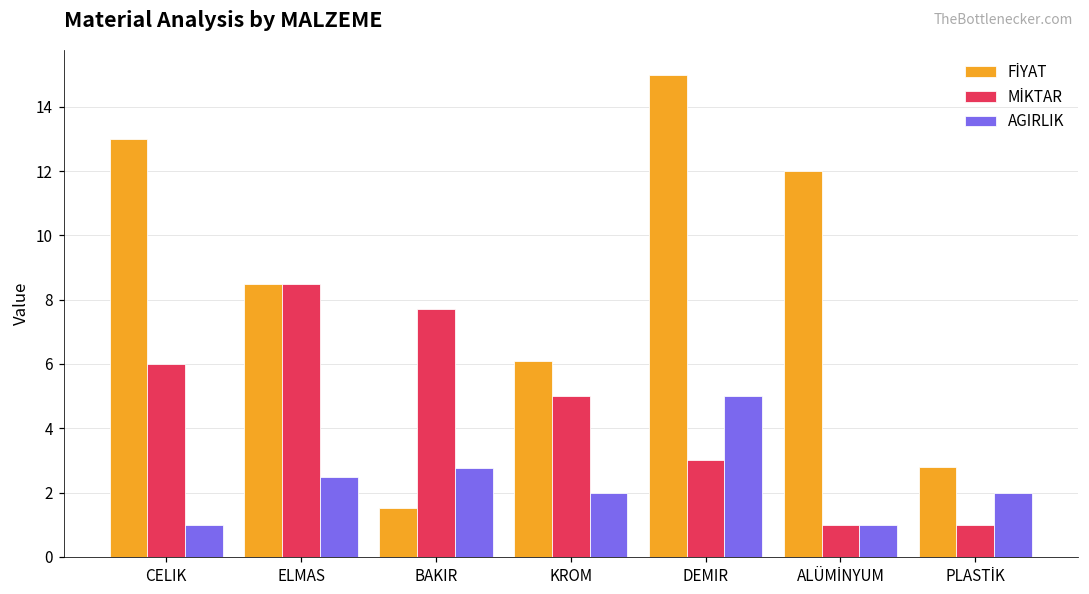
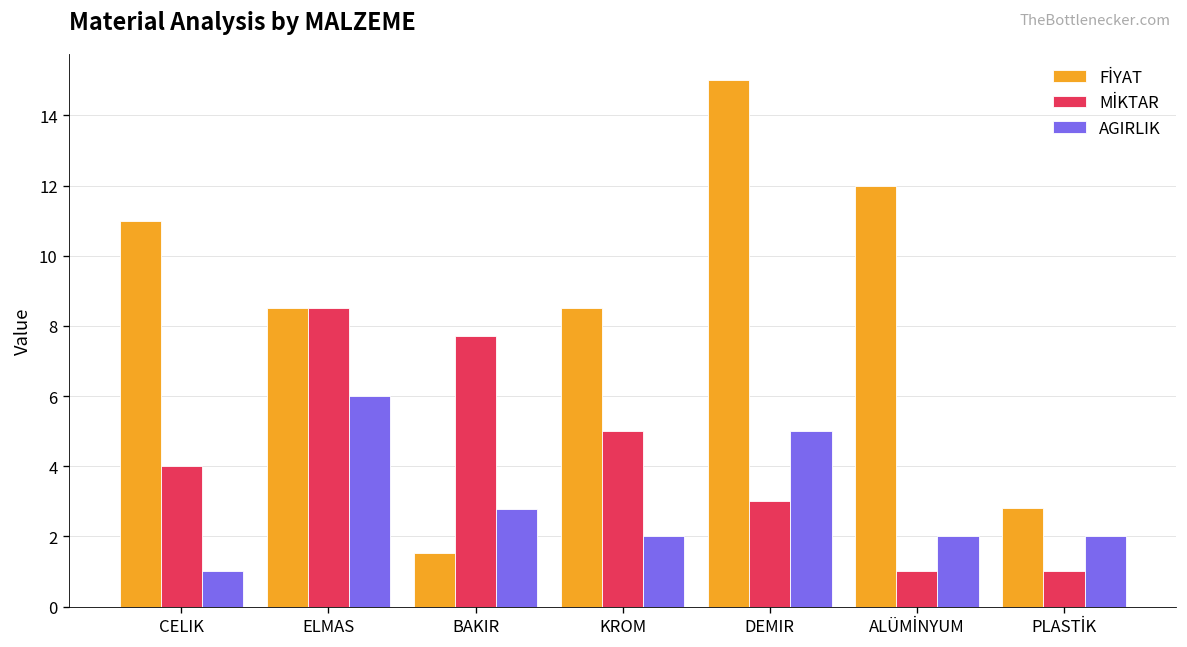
FİYAT, CELIK: 13 -> 11
MİKTAR, CELIK: 6 -> 4
AGIRLIK, ELMAS: 2.5 -> 6.0
FİYAT, KROM: 6.1 -> 8.5
AGIRLIK, ALÜMİNYUM: 1 -> 2
